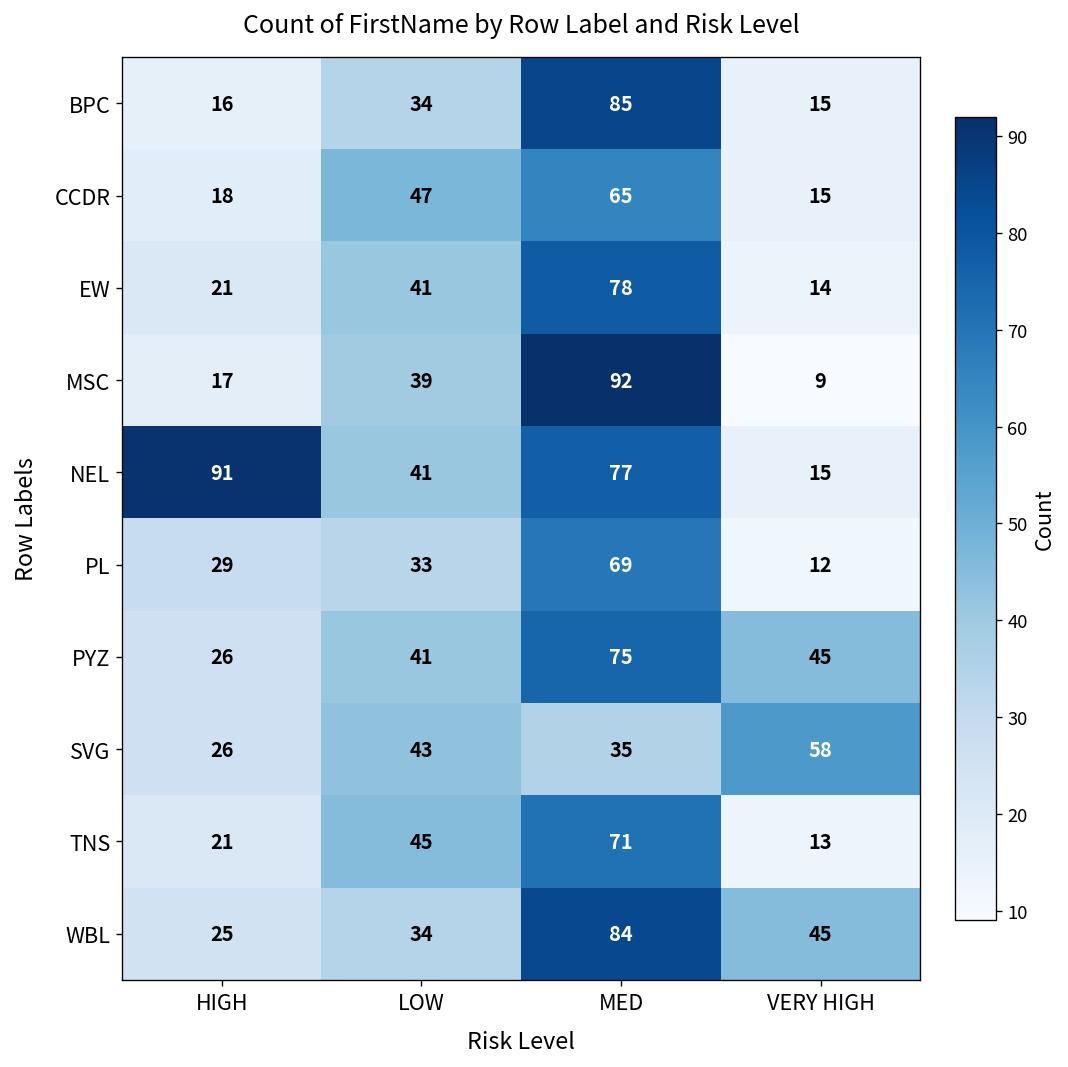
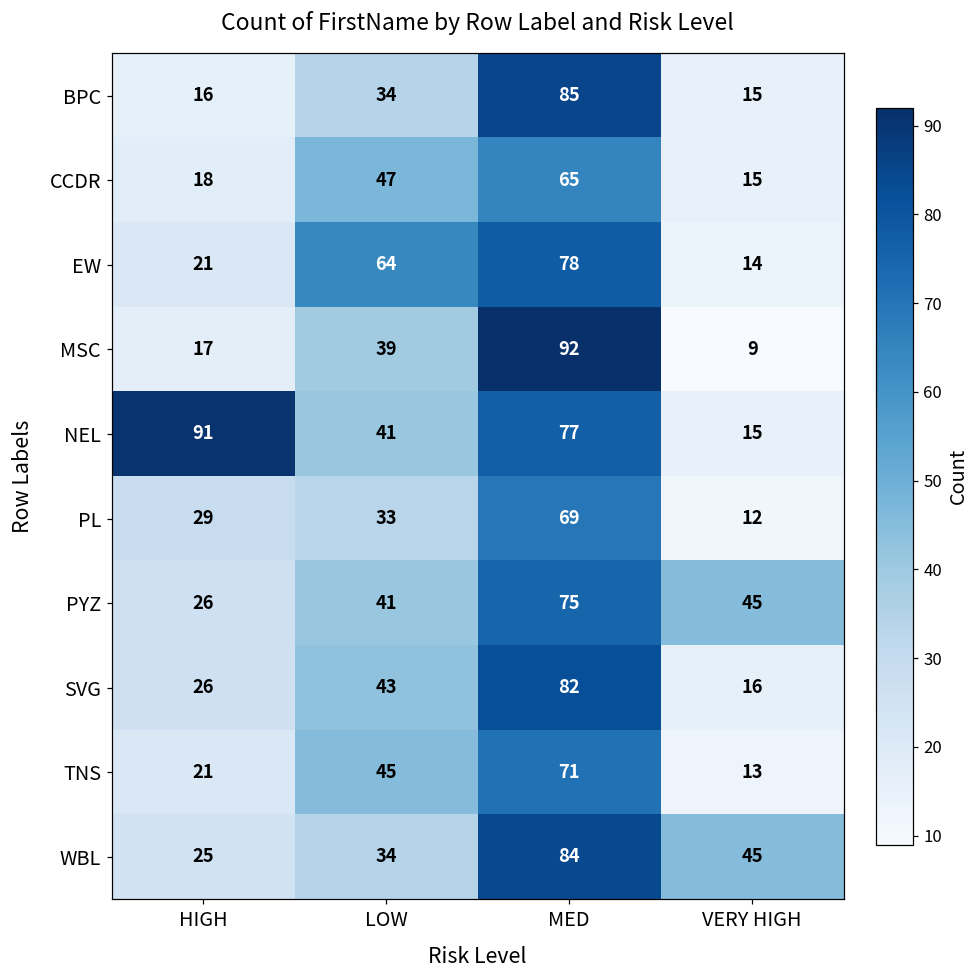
EW, LOW: 41 -> 64
SVG, MED: 35 -> 82
SVG, VERY HIGH: 58 -> 16
